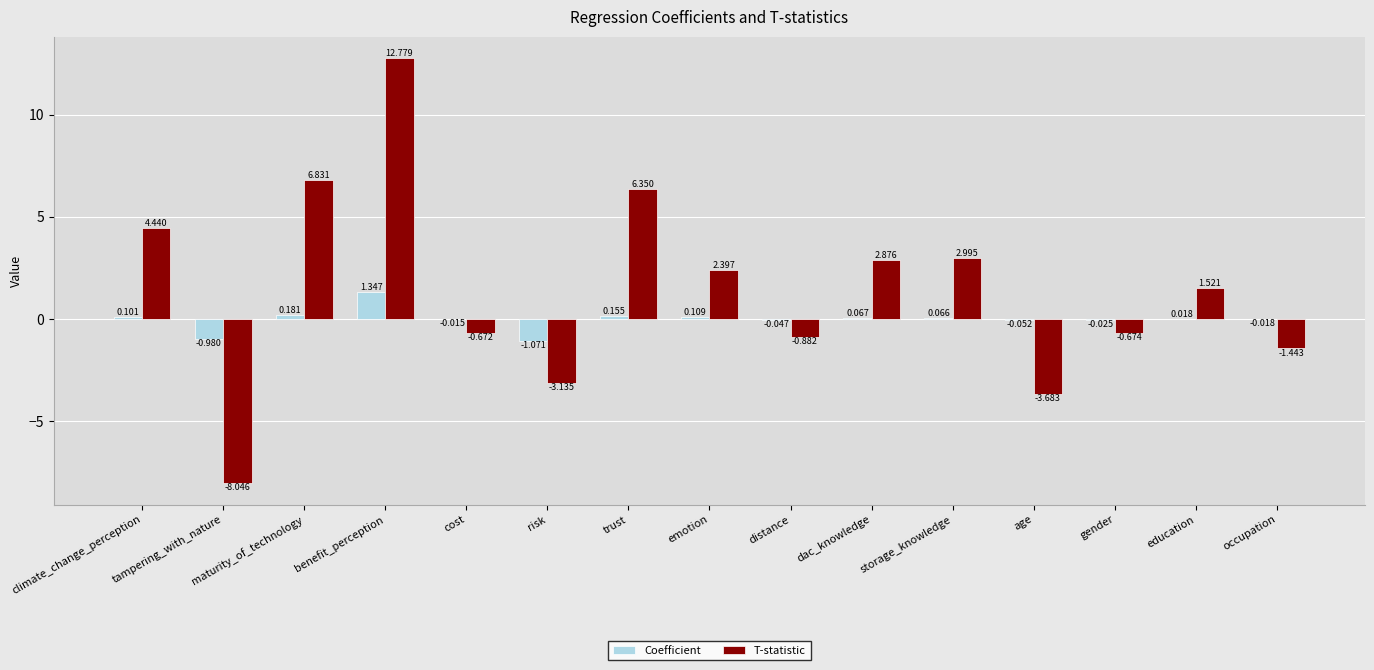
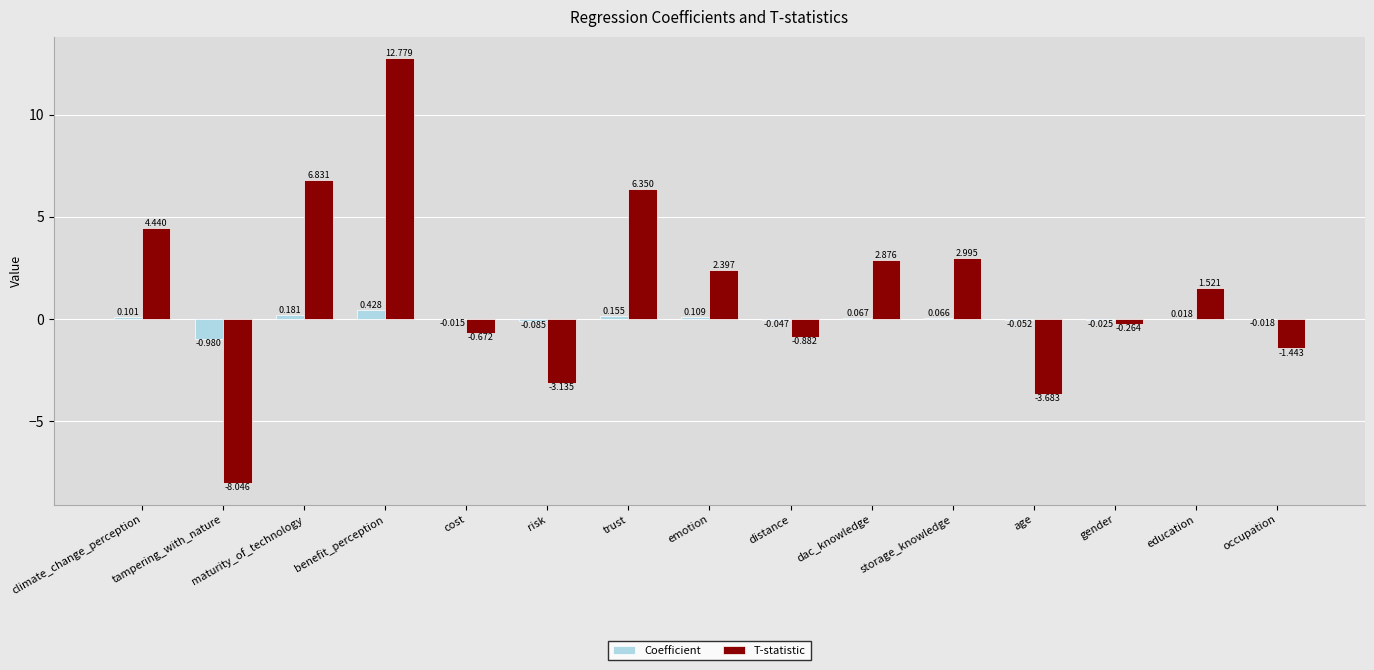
Coefficient, benefit_perception: 1.347 -> 0.428
Coefficient, risk: -1.071 -> -0.085
T-statistic, gender: -0.674 -> -0.264
